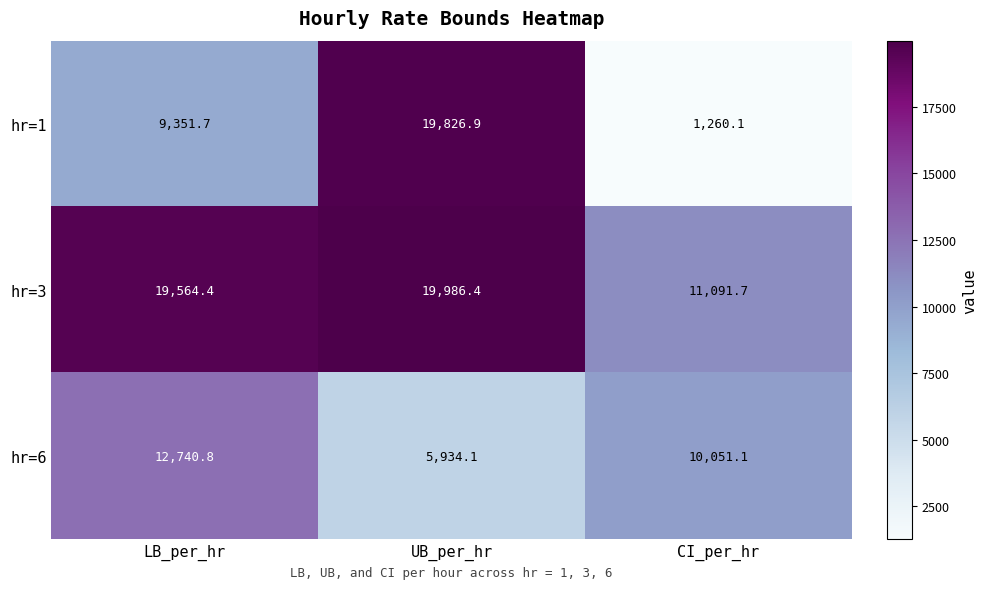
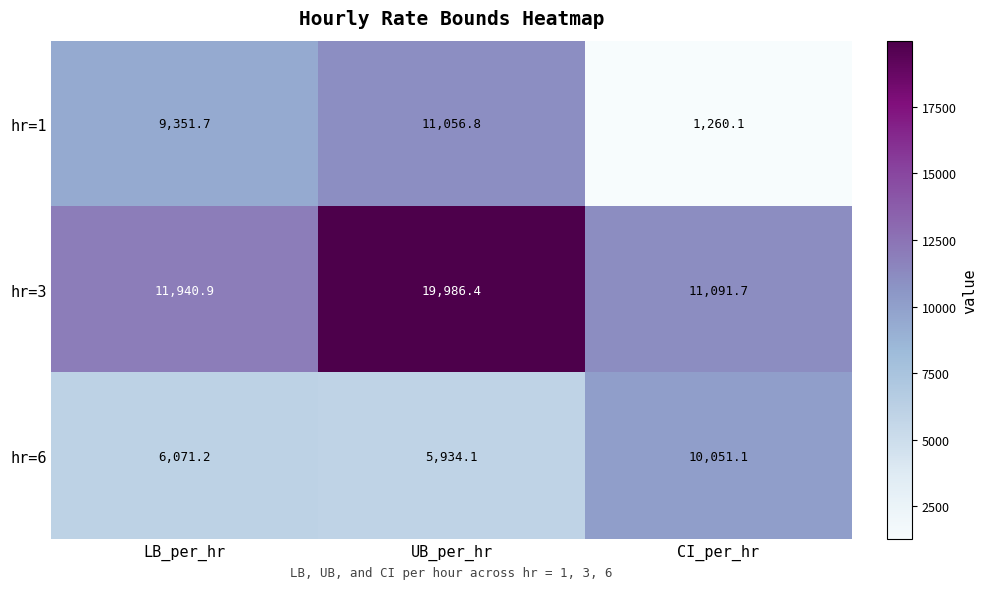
hr=1, UB_per_hr: 19,826.9 -> 11,056.8
hr=3, LB_per_hr: 19,564.4 -> 11,940.9
hr=6, LB_per_hr: 12,740.8 -> 6,071.2
